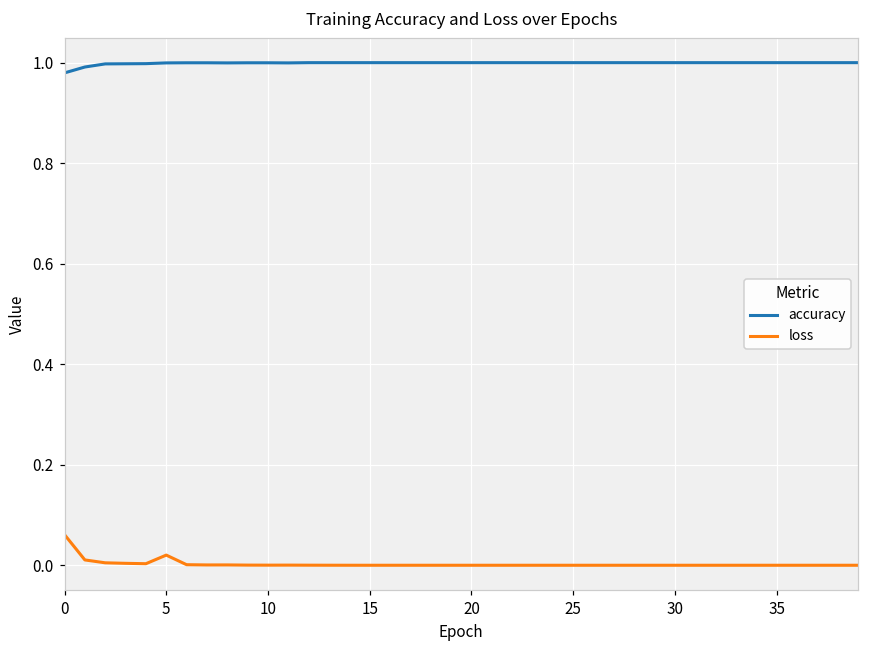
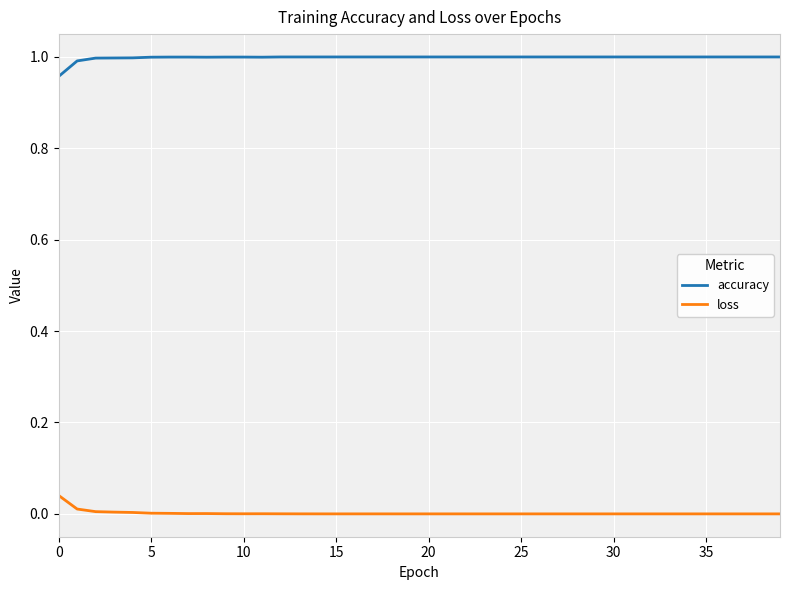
accuracy, 0: 0.98 -> 0.96
loss, 0: 0.06 -> 0.04
loss, 5: 0.02 -> 0.00
